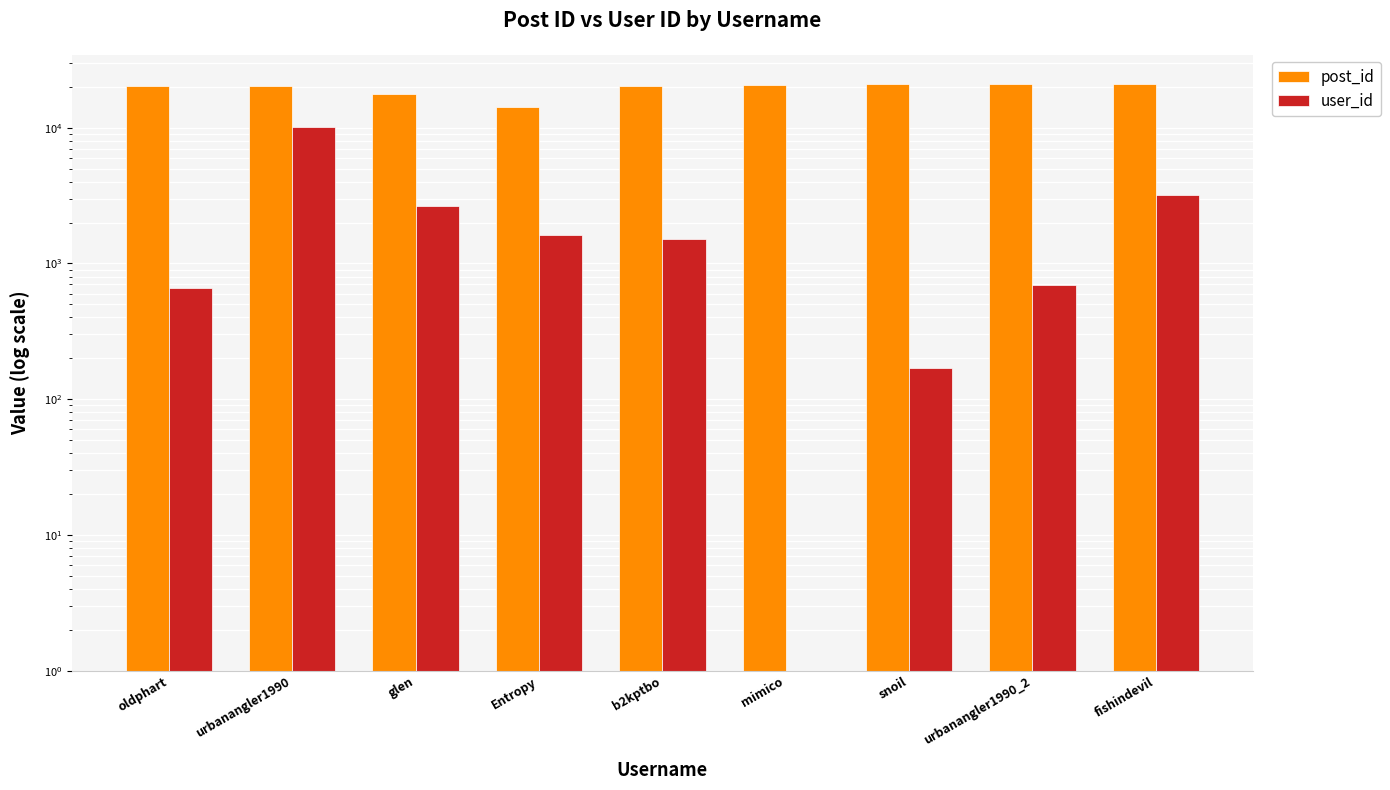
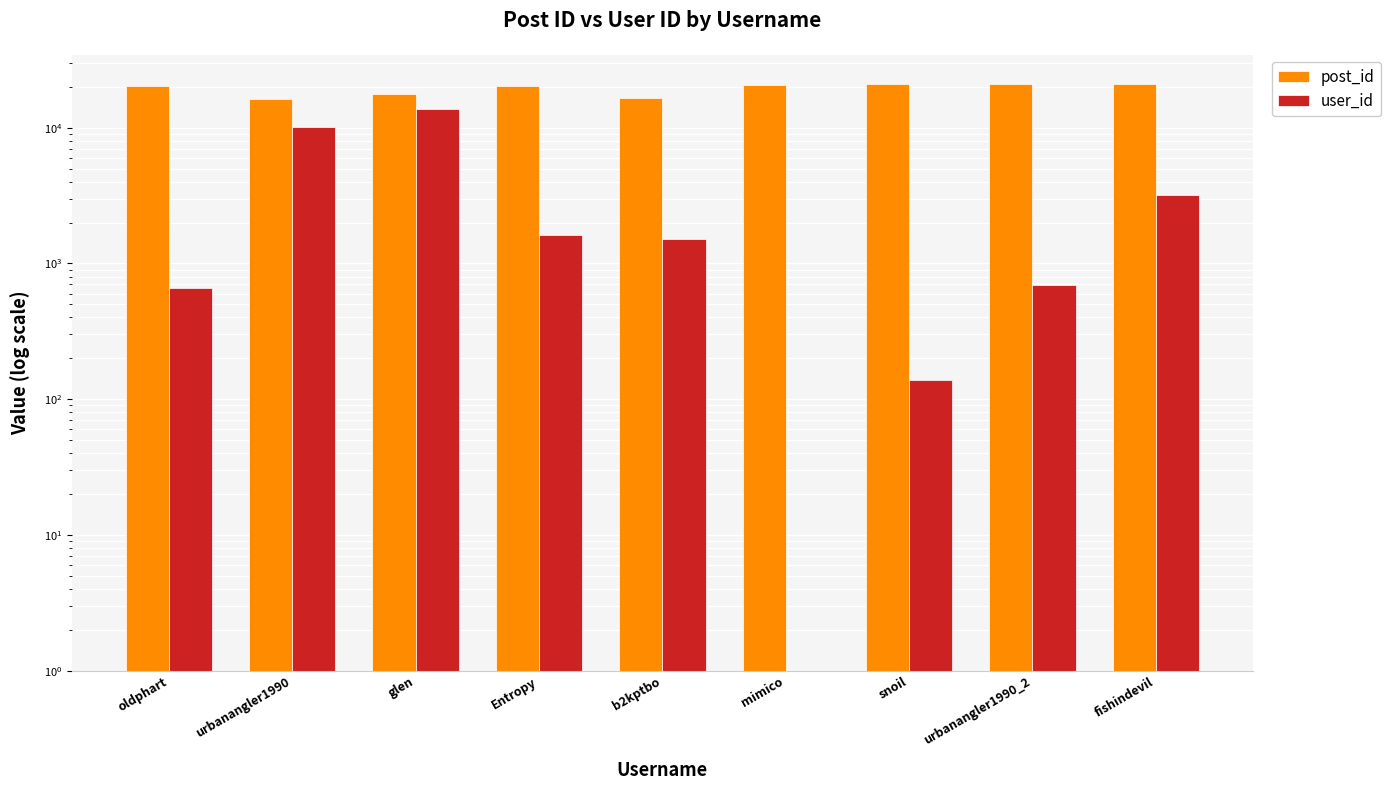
post_id, urbanangler1990: 20000 -> 16000
user_id, glen: 2600 -> 14000
post_id, Entropy: 14000 -> 20000
post_id, b2kptbo: 20000 -> 17000
user_id, snoil: 170 -> 140
